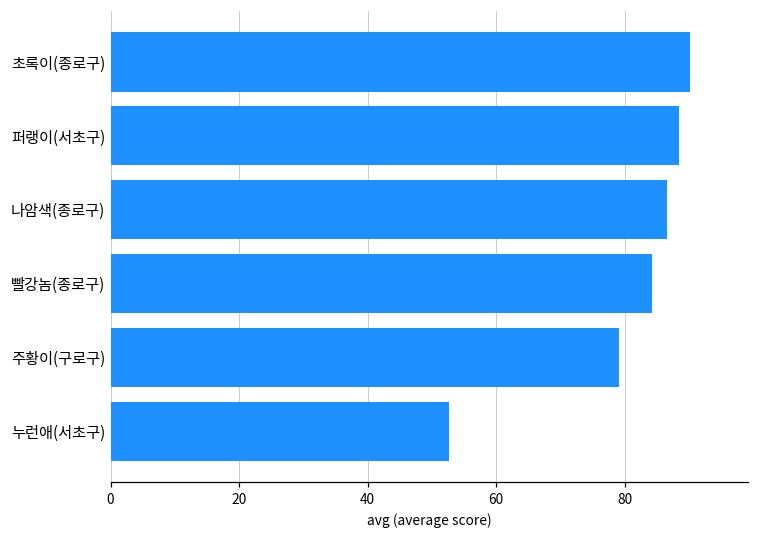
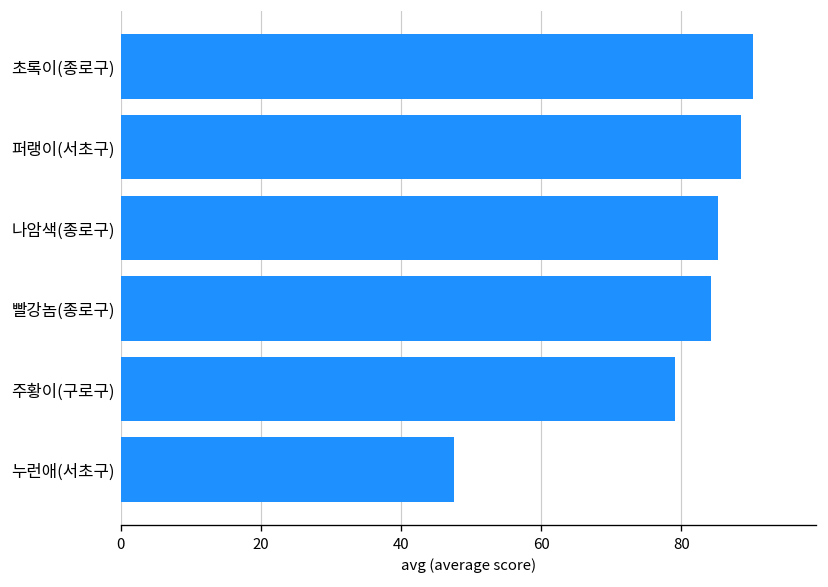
나암색(종로구): 87 -> 85
누런애(서초구): 53 -> 48
